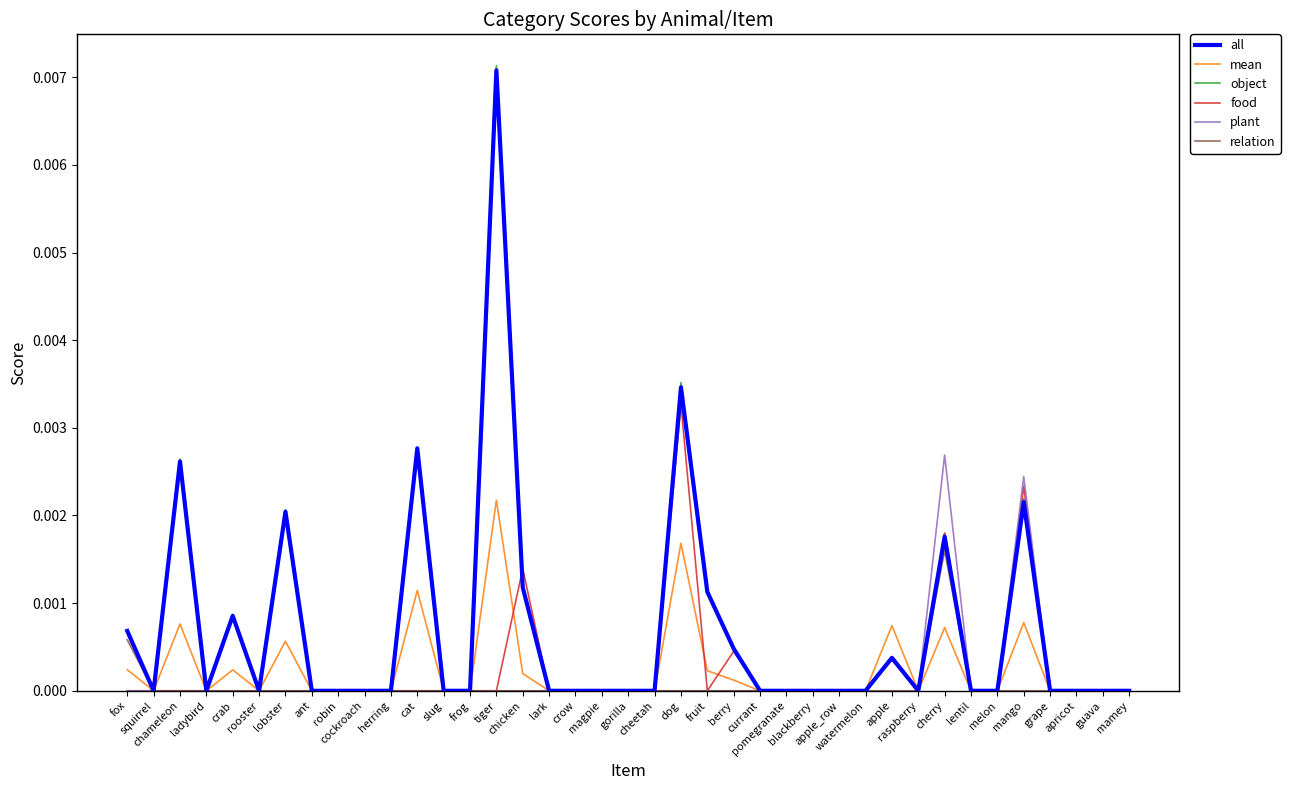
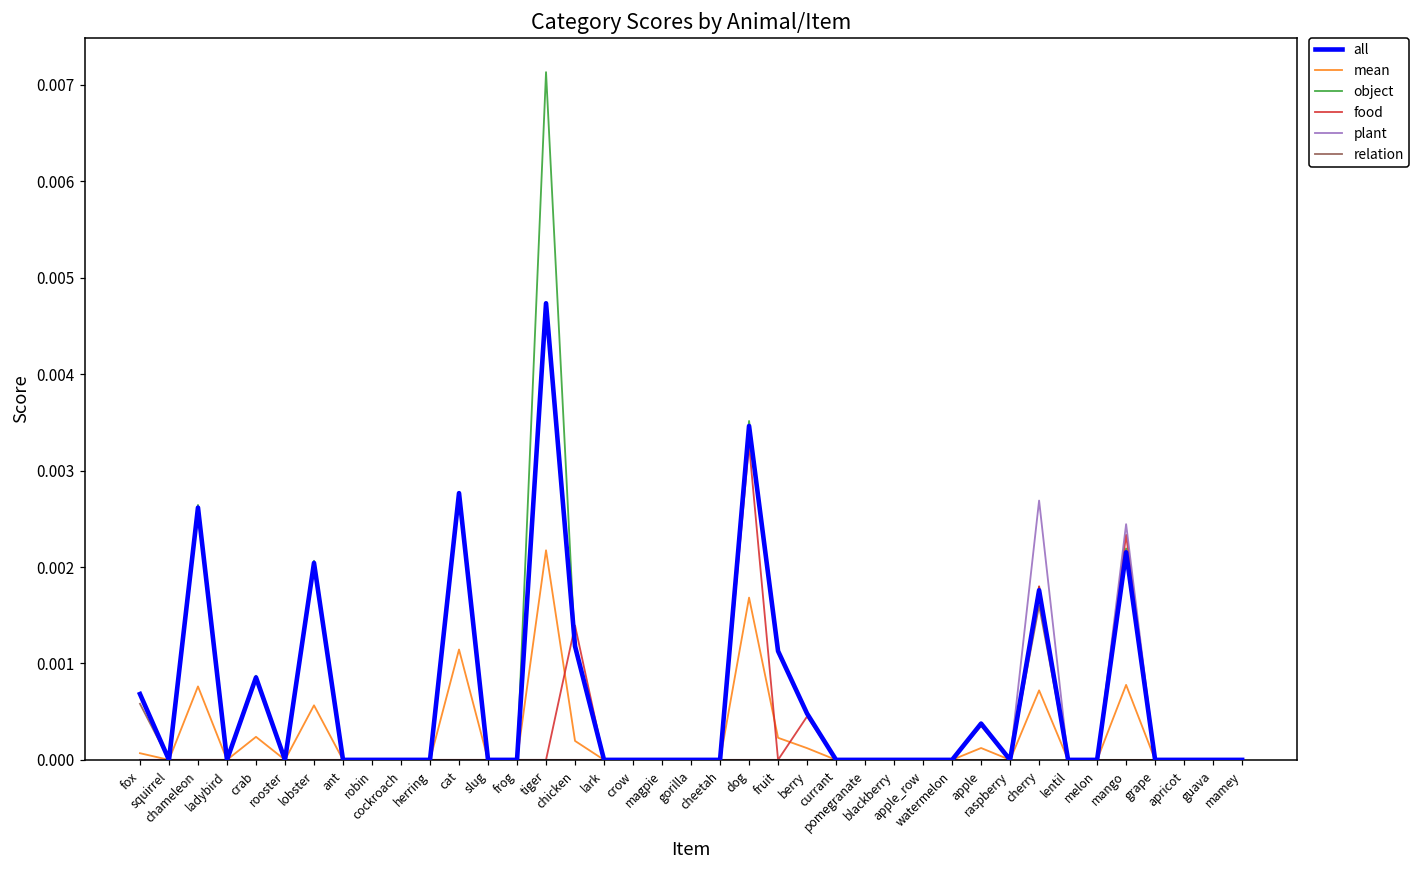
mean, fox: 0.0002 -> 0.0001
all, tiger: 0.0071 -> 0.0047
mean, apple: 0.0007 -> 0.0001
